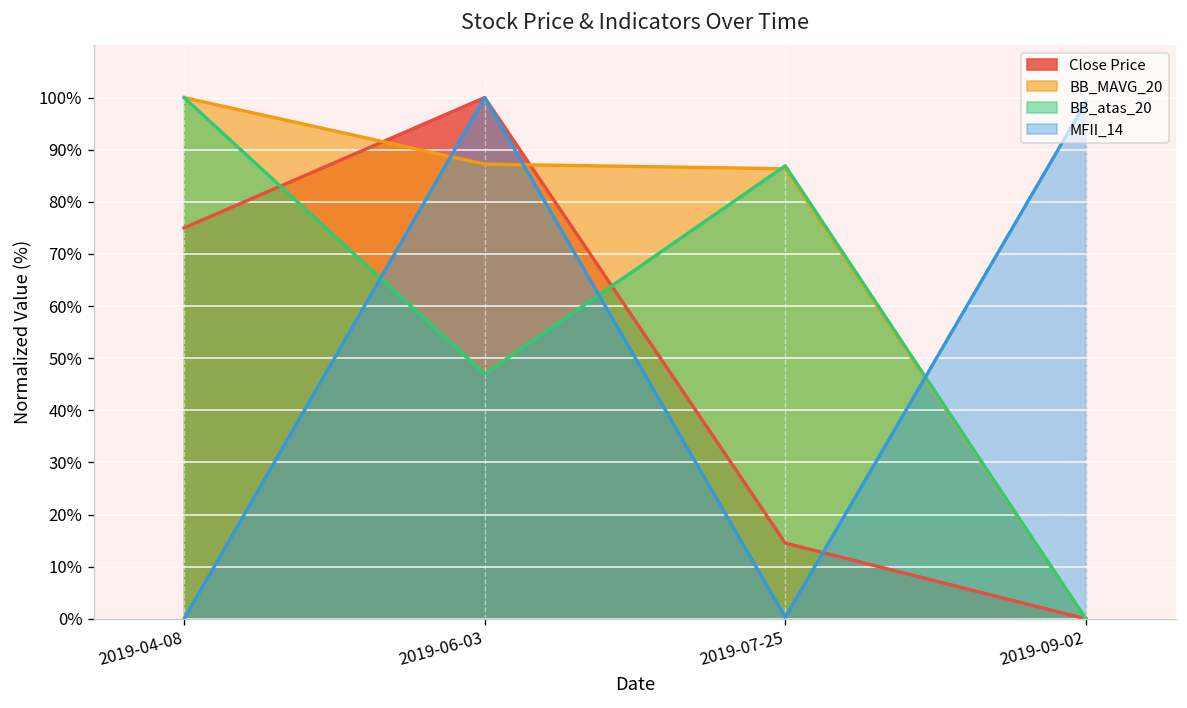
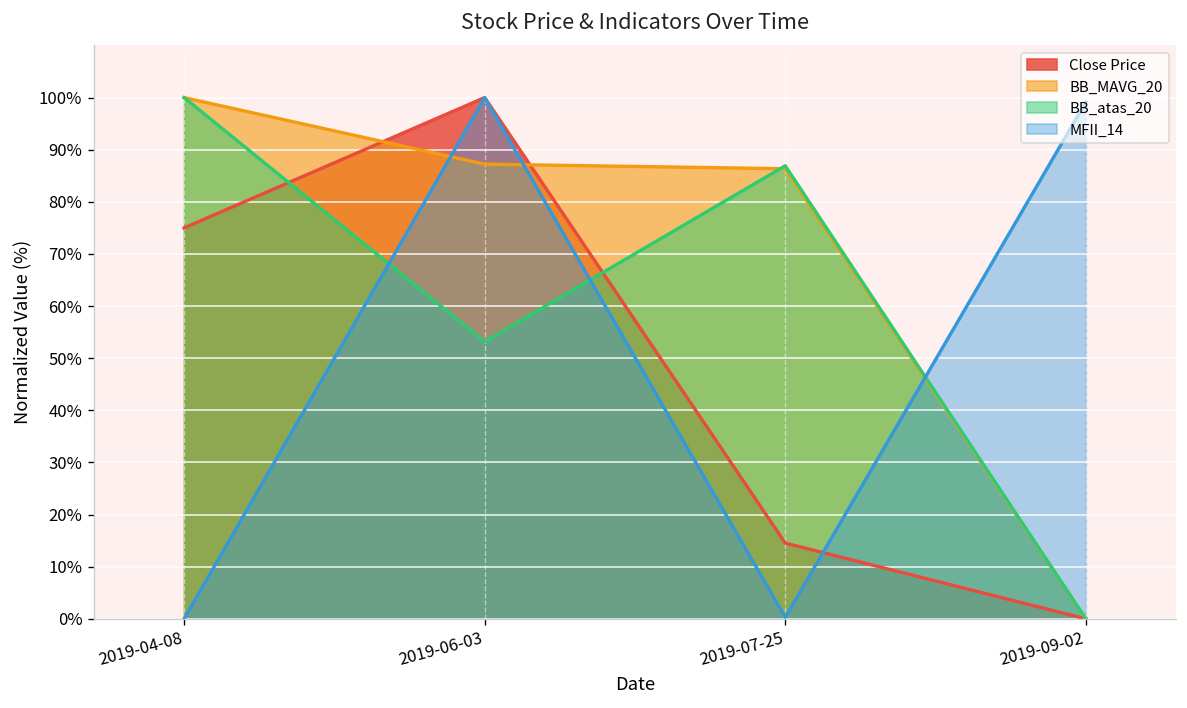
BB_atas_20, 2019-06-03: 47% -> 53%
